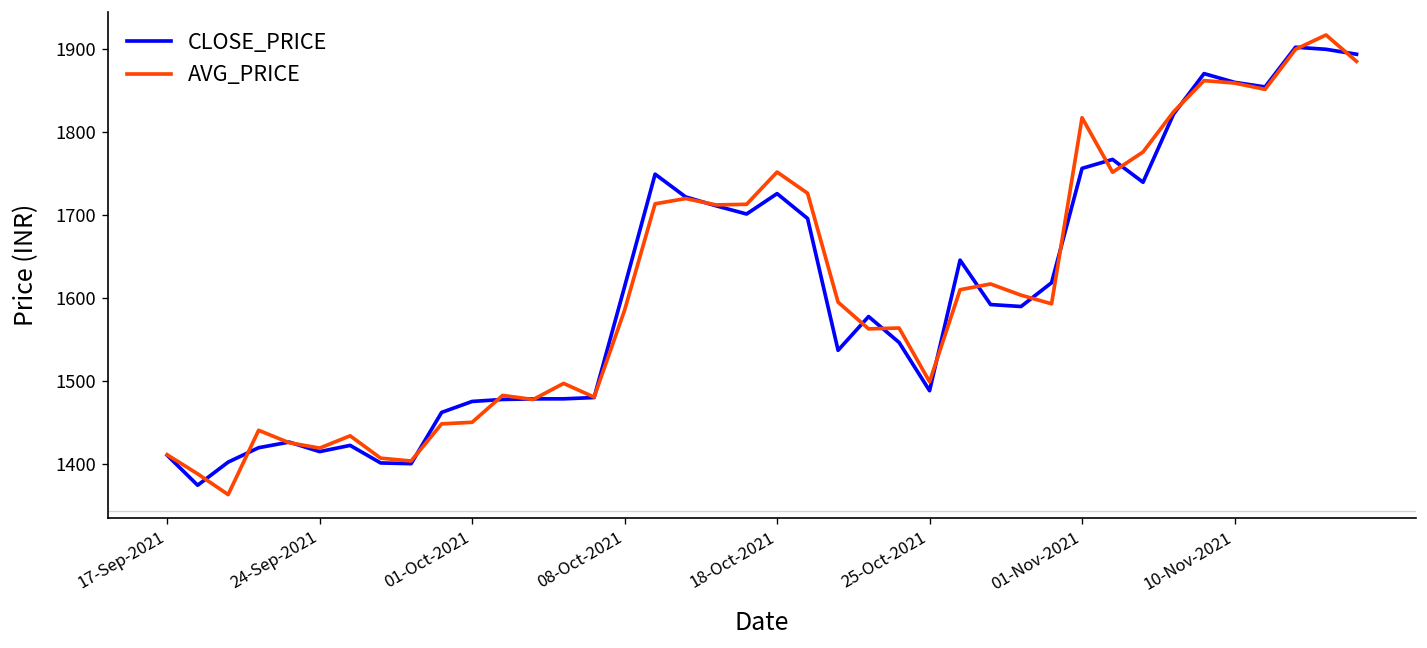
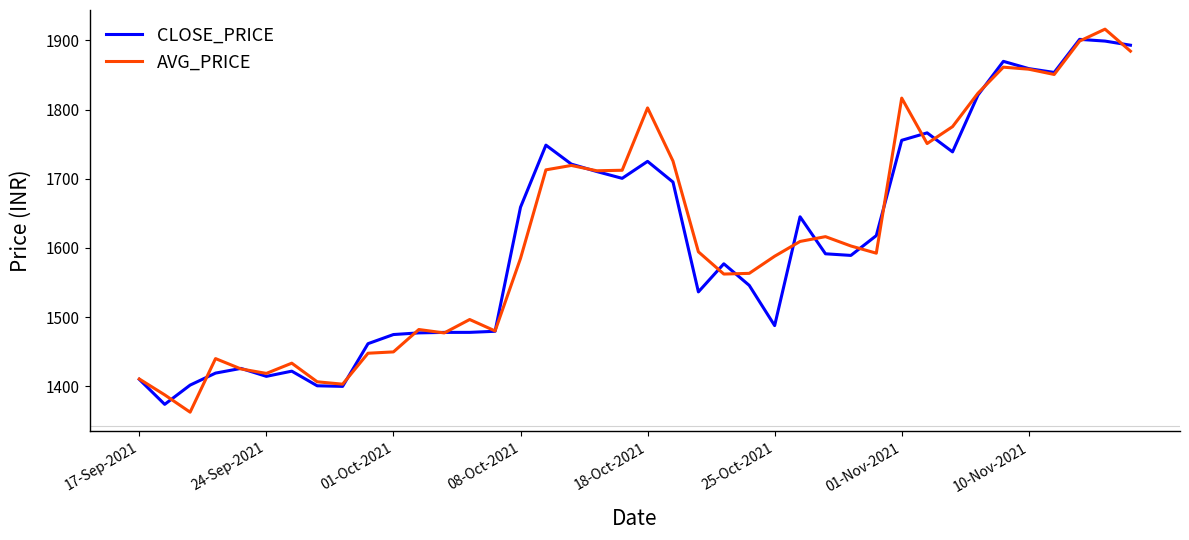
CLOSE_PRICE, 08-Oct-2021: 1610 -> 1660
AVG_PRICE, 18-Oct-2021: 1750 -> 1800
AVG_PRICE, 25-Oct-2021: 1500 -> 1590
